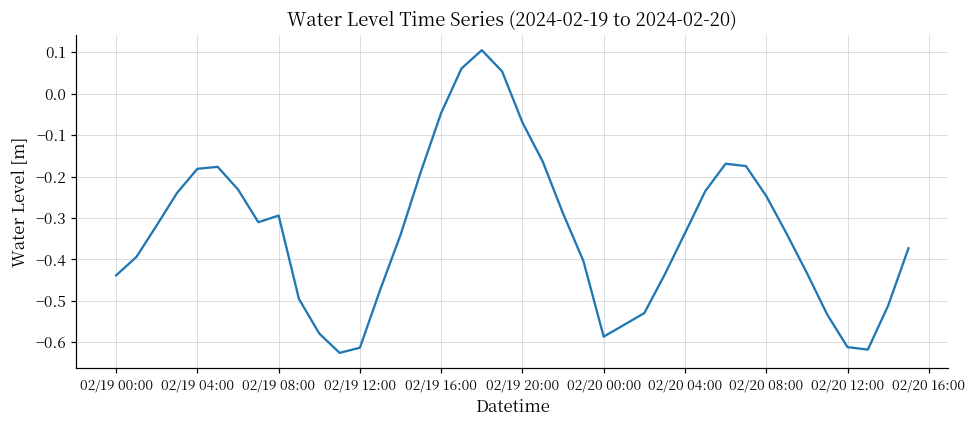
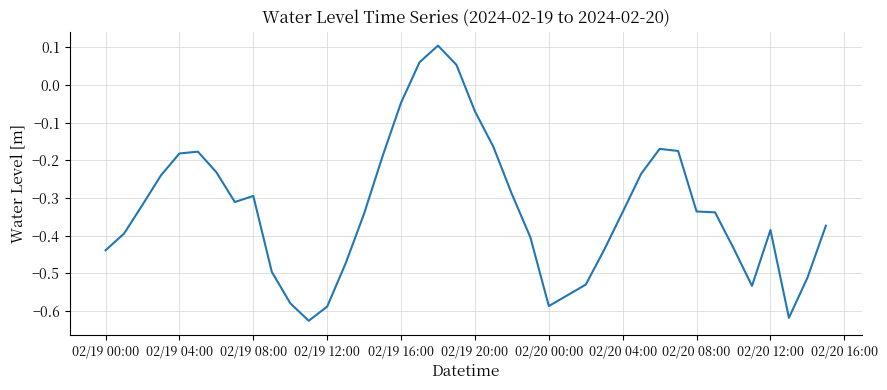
02/19 12:00: -0.61 -> -0.59
02/20 08:00: -0.25 -> -0.34
02/20 12:00: -0.61 -> -0.38
